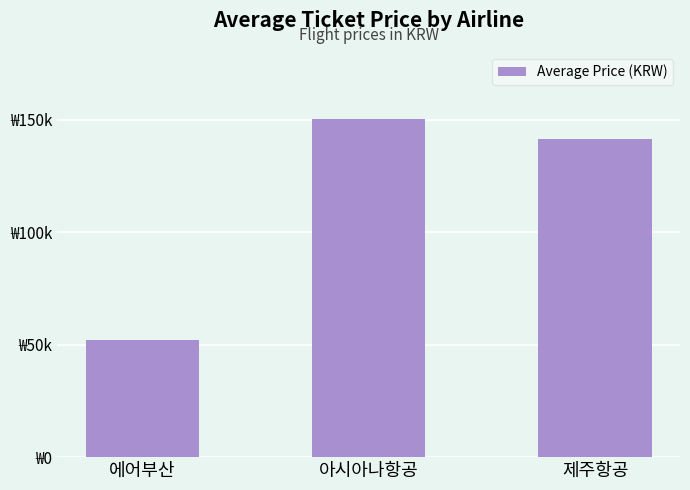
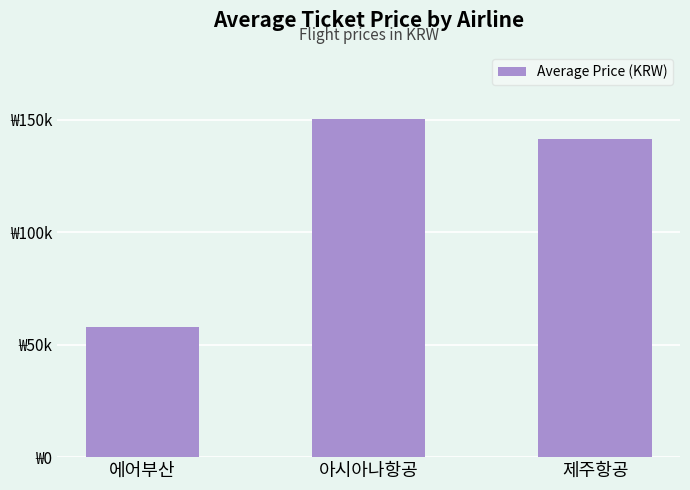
에어부산: ₩52000 -> ₩58000
